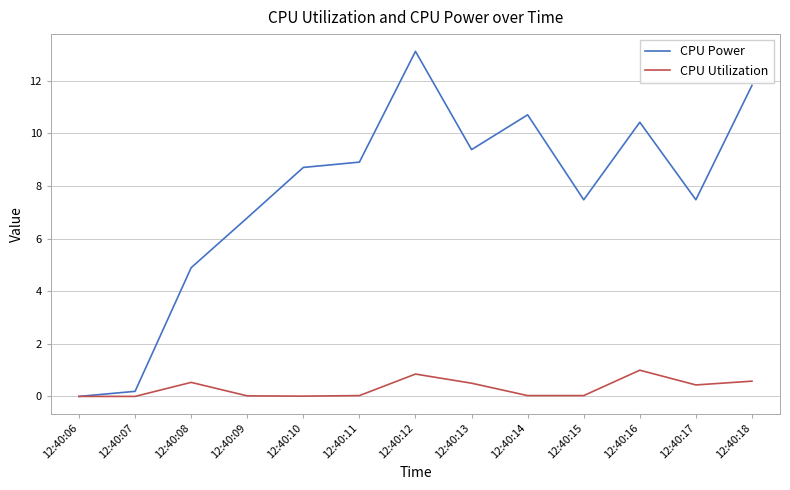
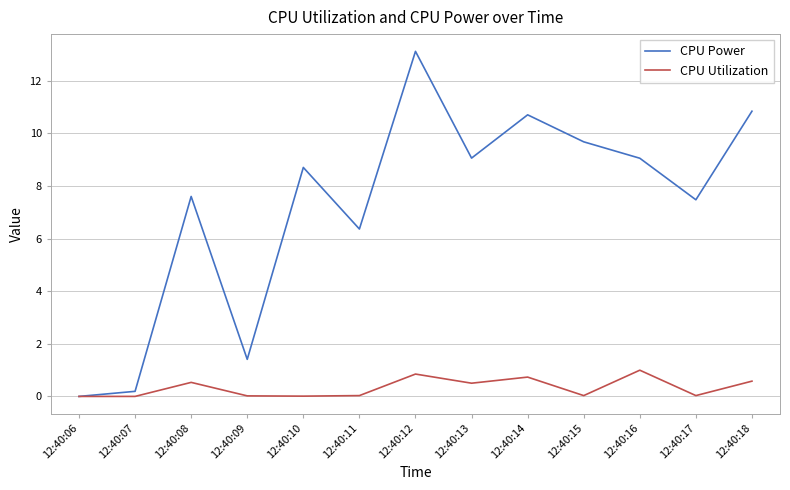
CPU Power, 12:40:08: 4.9 -> 7.6
CPU Power, 12:40:09: 6.8 -> 1.4
CPU Power, 12:40:11: 8.9 -> 6.4
CPU Power, 12:40:13: 9.4 -> 9.1
CPU Utilization, 12:40:14: 0.0 -> 0.7
CPU Power, 12:40:15: 7.5 -> 9.7
CPU Power, 12:40:16: 10.4 -> 9.1
CPU Utilization, 12:40:17: 0.4 -> 0.0
CPU Power, 12:40:18: 11.8 -> 10.8
